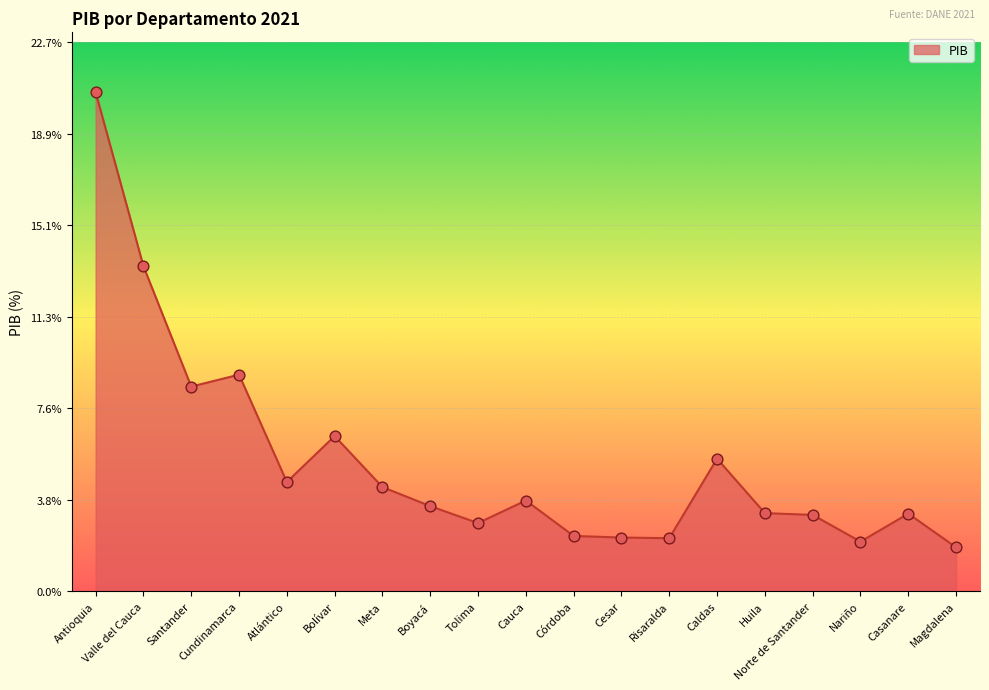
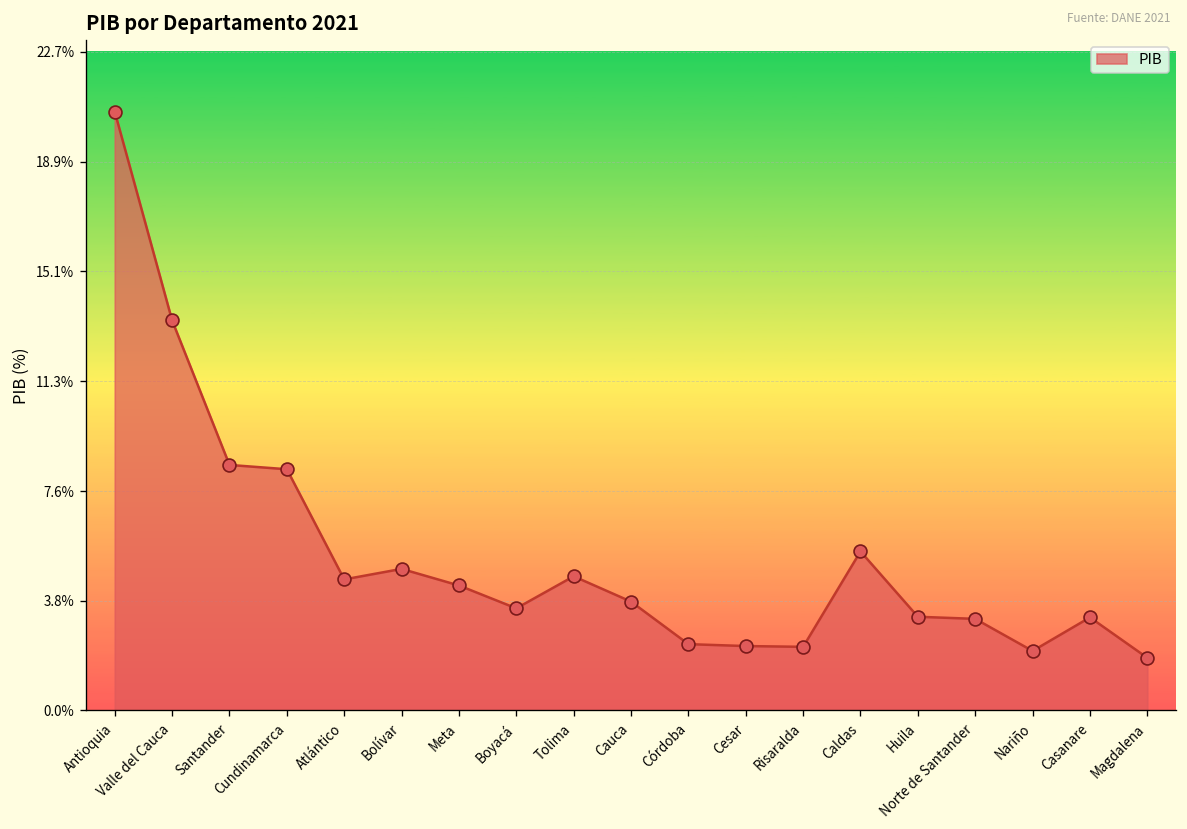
Cundinamarca: 8.9% -> 8.3%
Bolívar: 6.4% -> 4.9%
Tolima: 2.8% -> 4.6%
